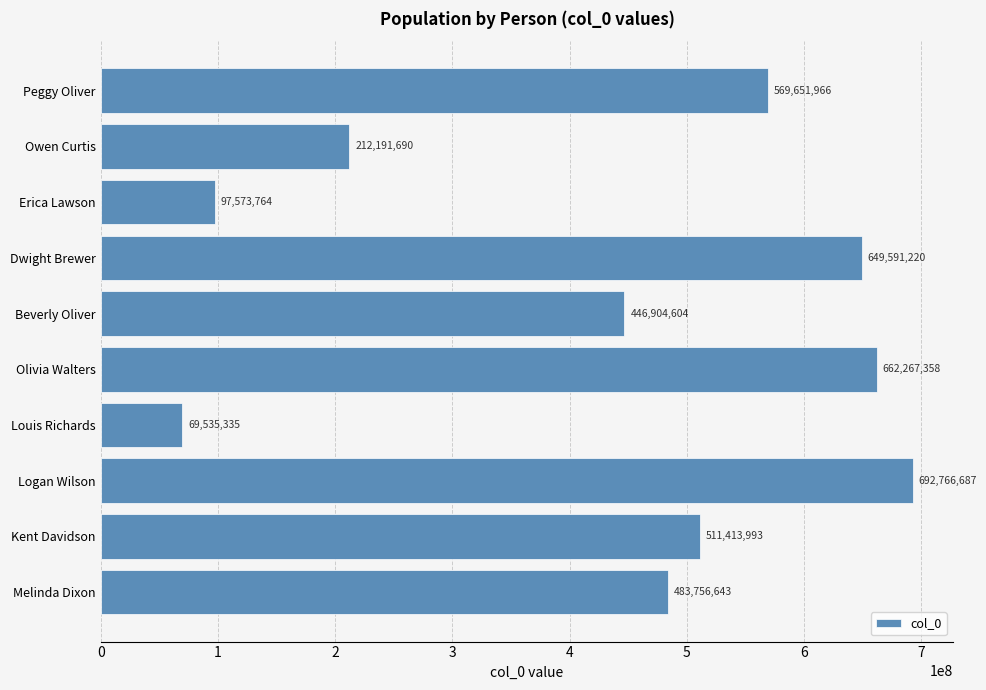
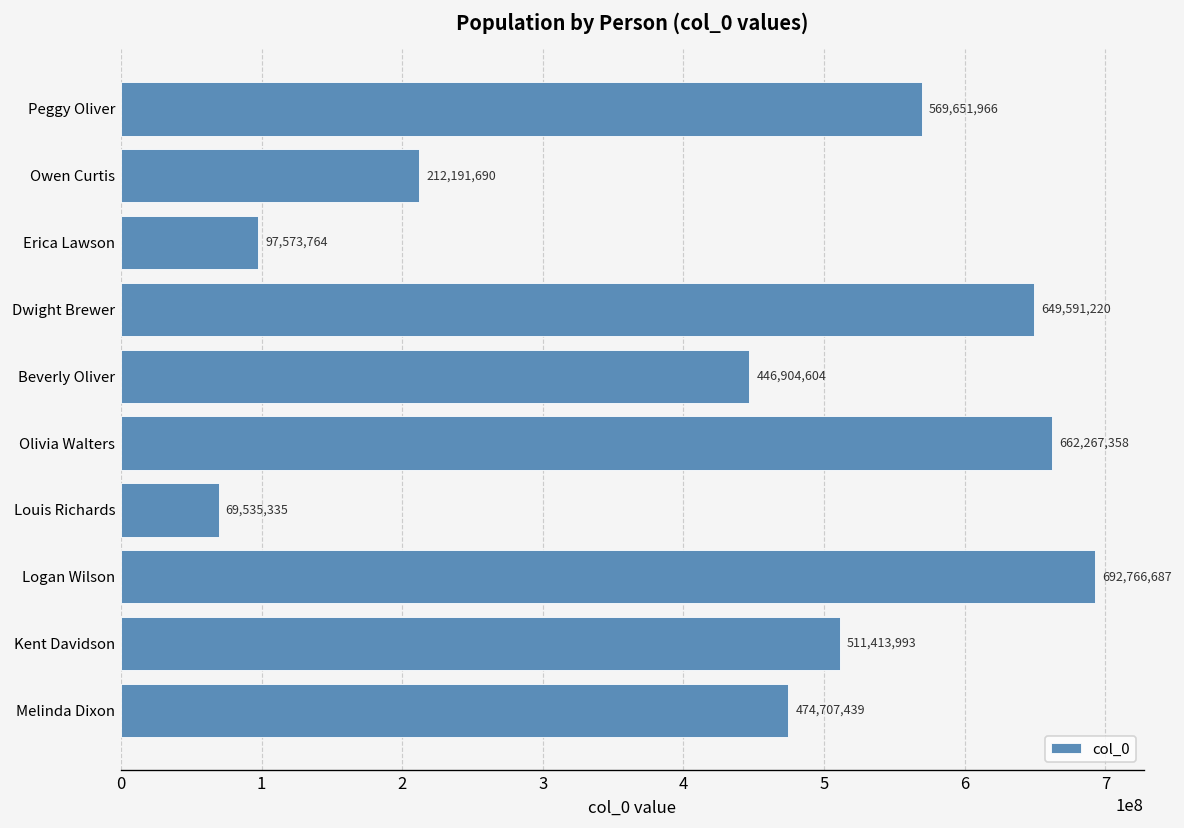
Melinda Dixon: 483,756,643 -> 474,707,439
